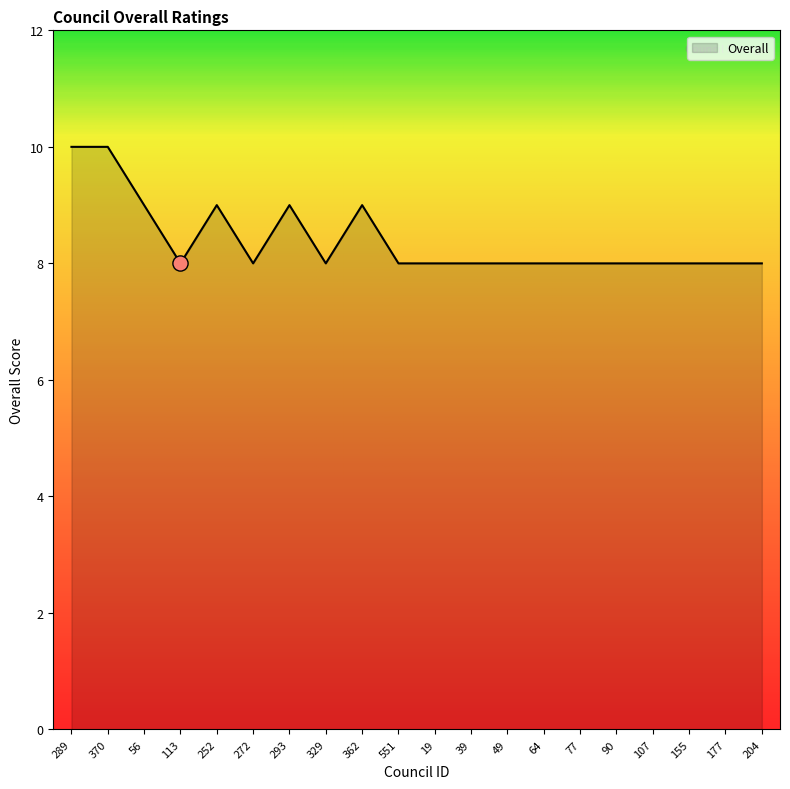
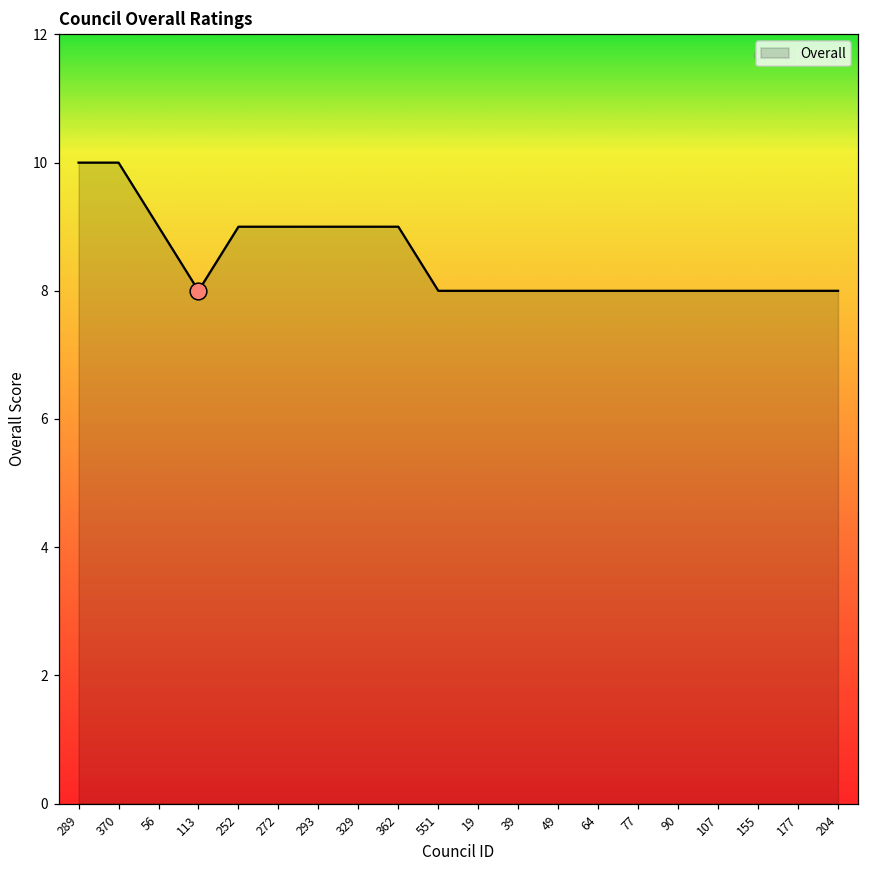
Overall, 272: 8 -> 9
Overall, 329: 8 -> 9
